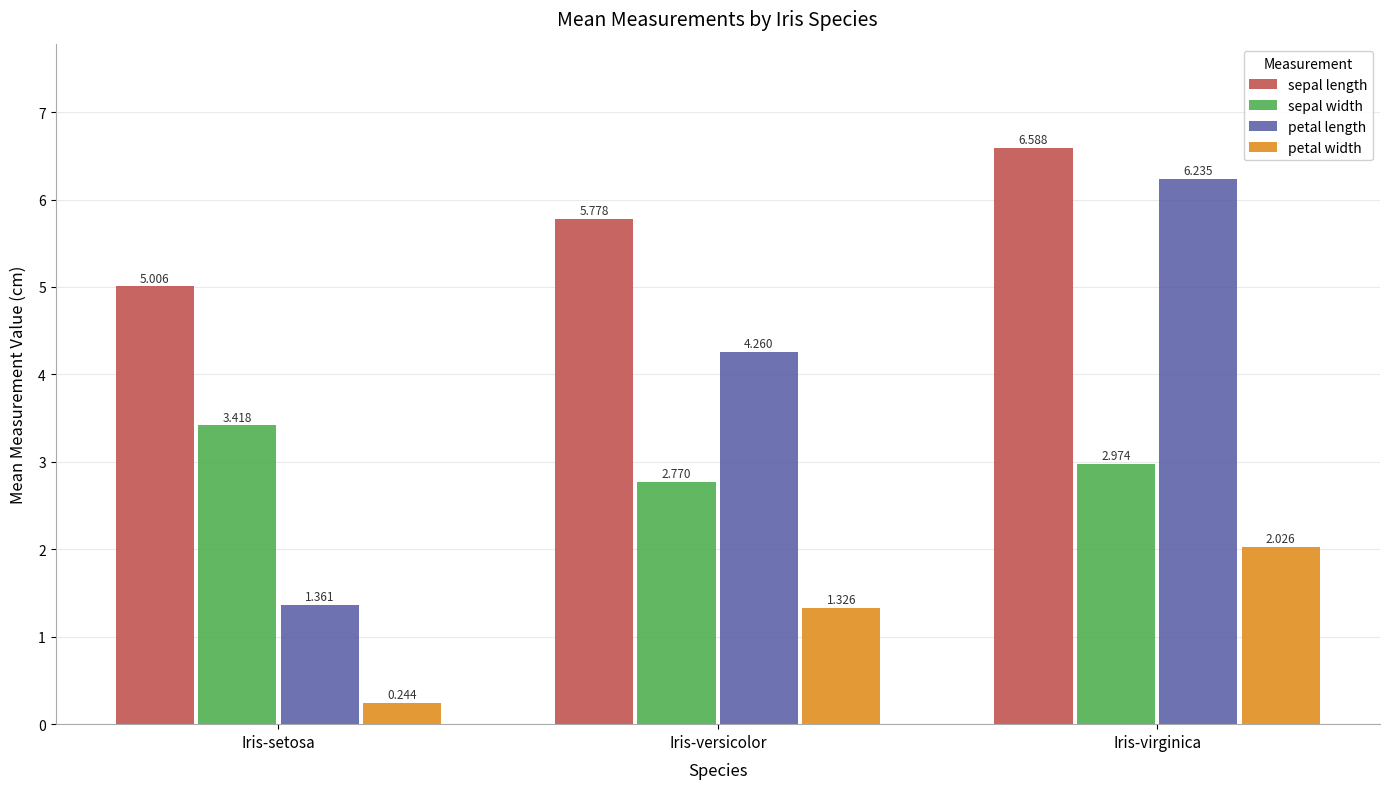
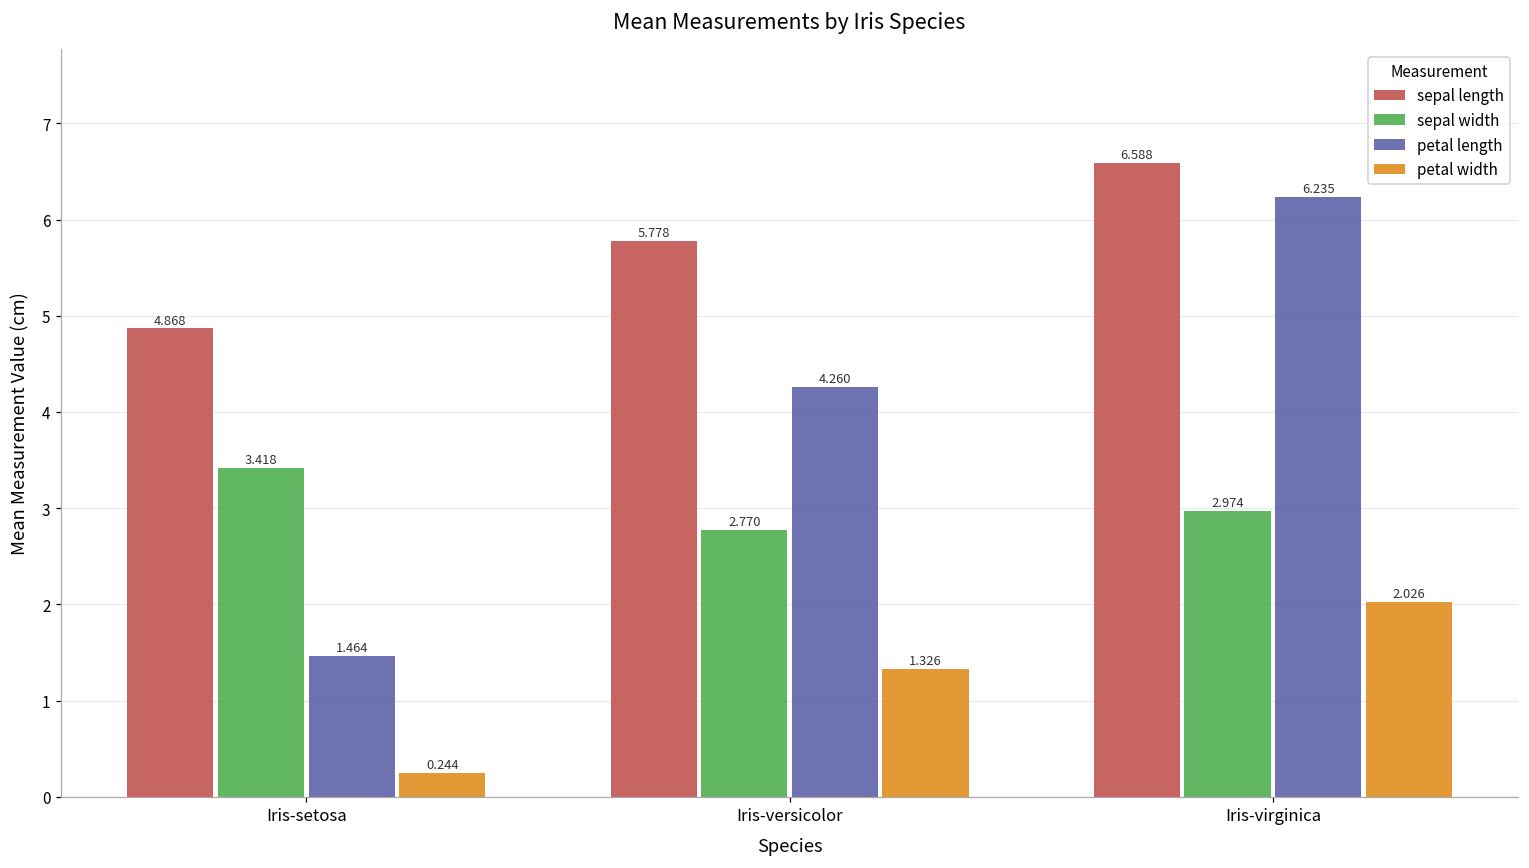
sepal length, Iris-setosa: 5.006 -> 4.868
petal length, Iris-setosa: 1.361 -> 1.464
